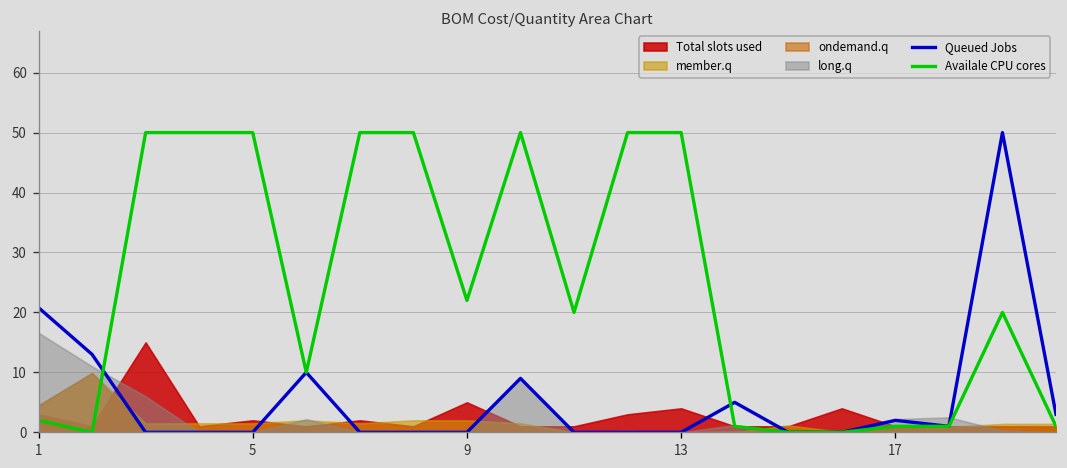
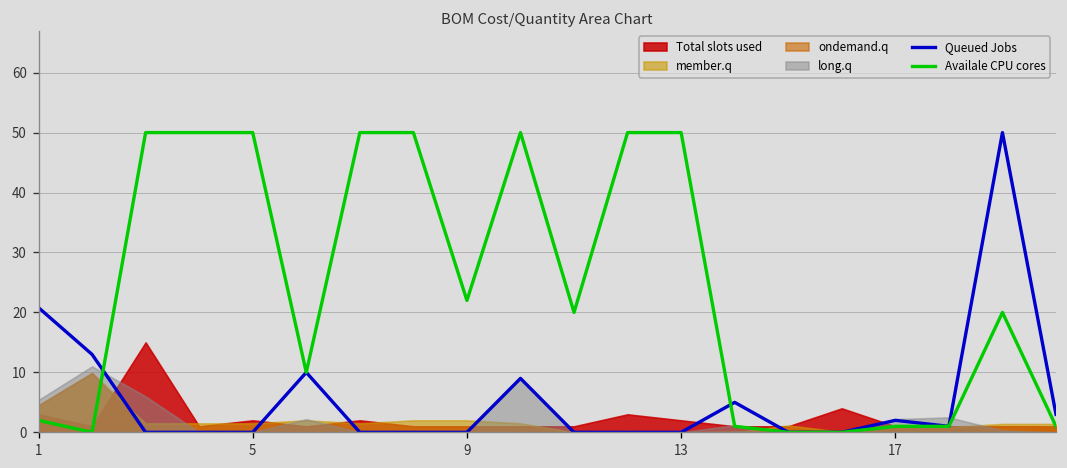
long.q, 1: 17 -> 5
Total slots used, 9: 5 -> 1
Total slots used, 13: 4 -> 2
